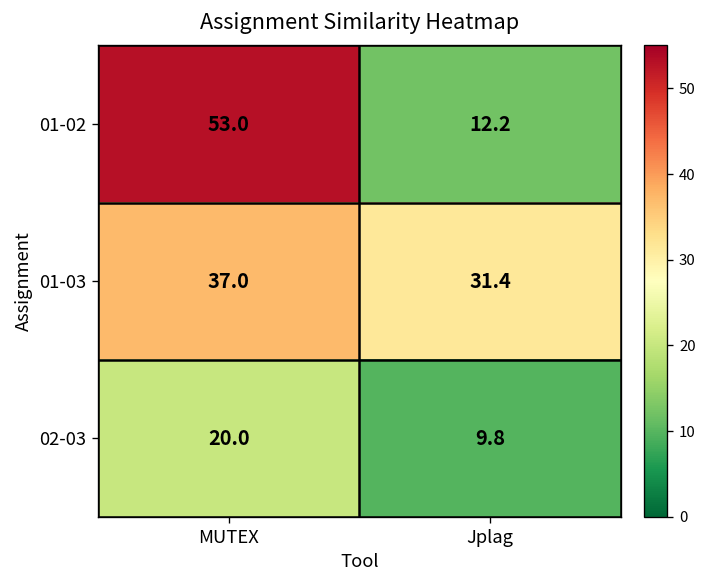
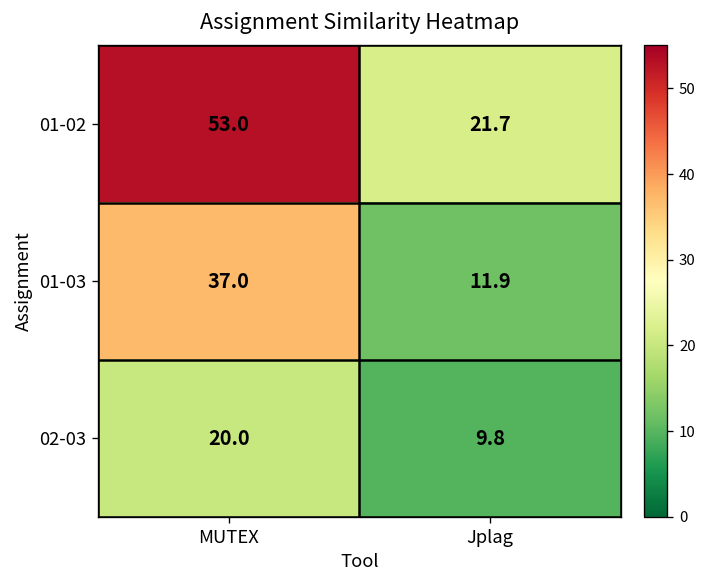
01-02, Jplag: 12.2 -> 21.7
01-03, Jplag: 31.4 -> 11.9
